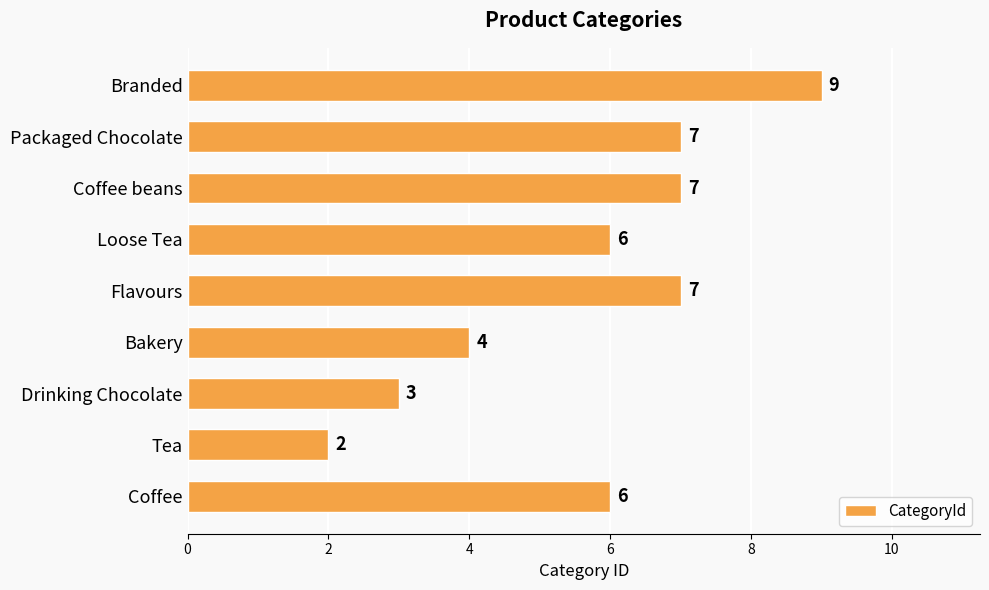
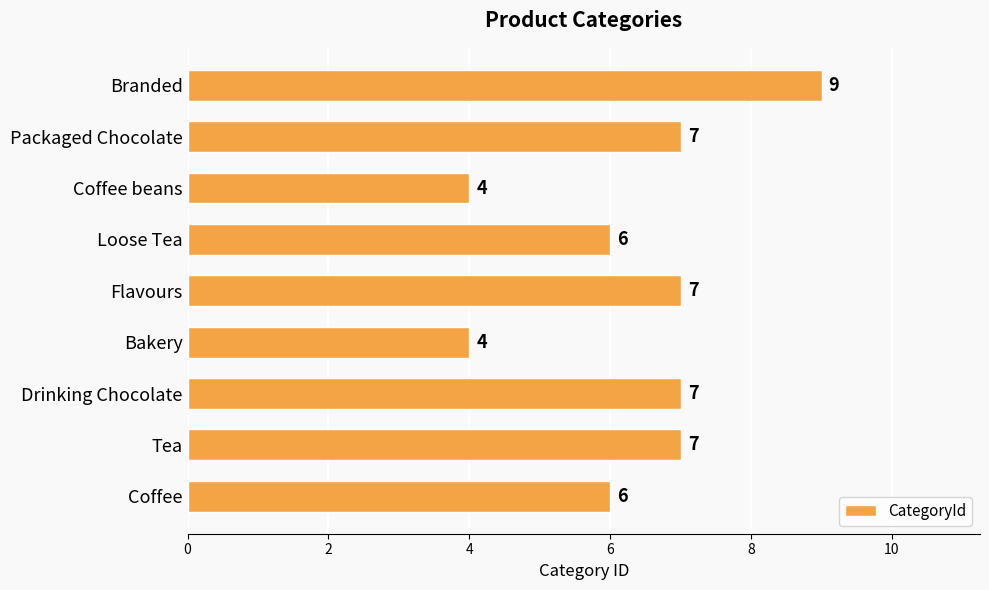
Coffee beans: 7 -> 4
Drinking Chocolate: 3 -> 7
Tea: 2 -> 7
